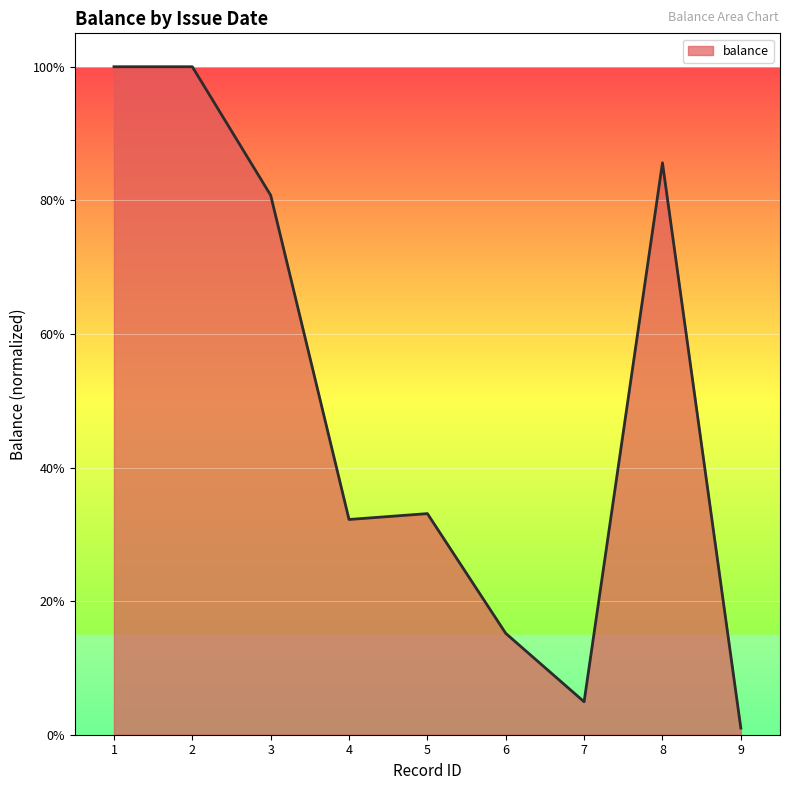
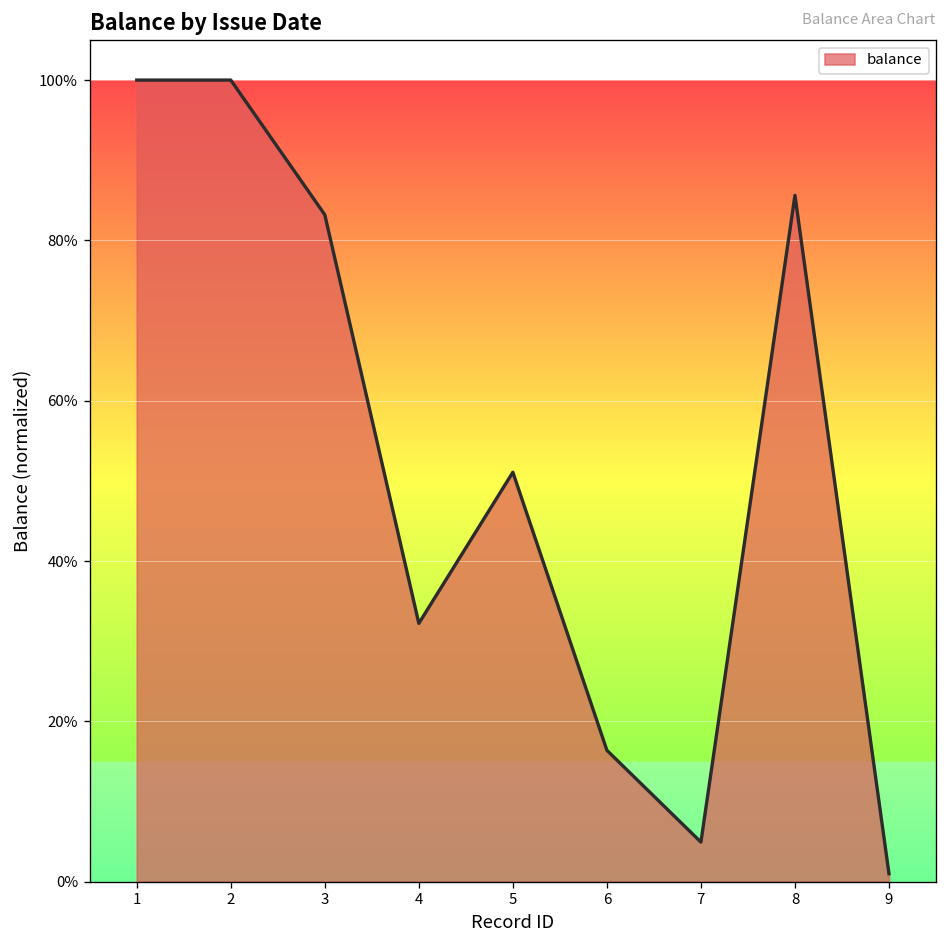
3: 81% -> 83%
5: 33% -> 51%
6: 15% -> 16%
